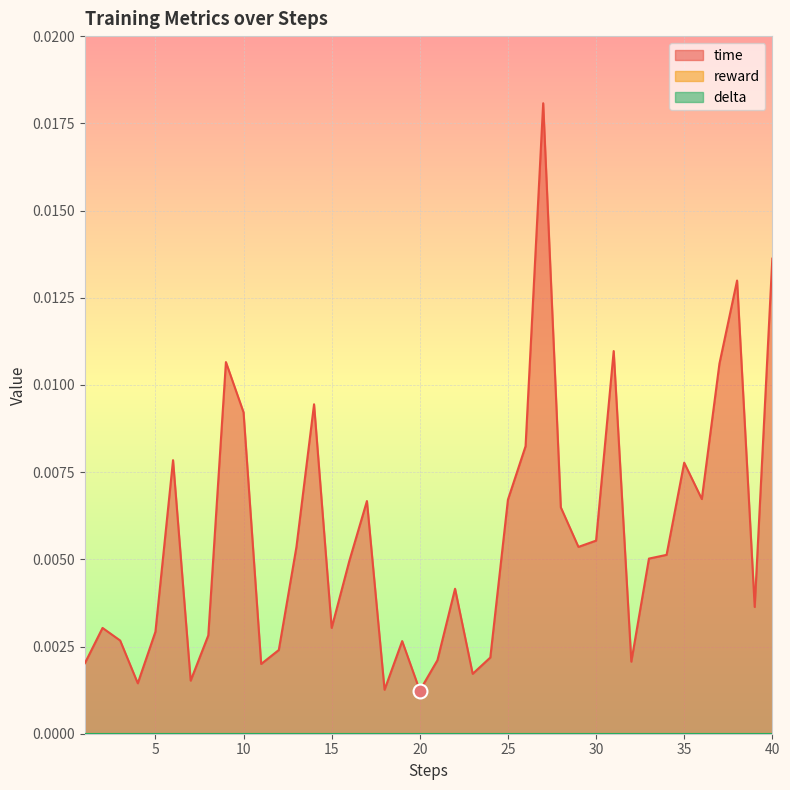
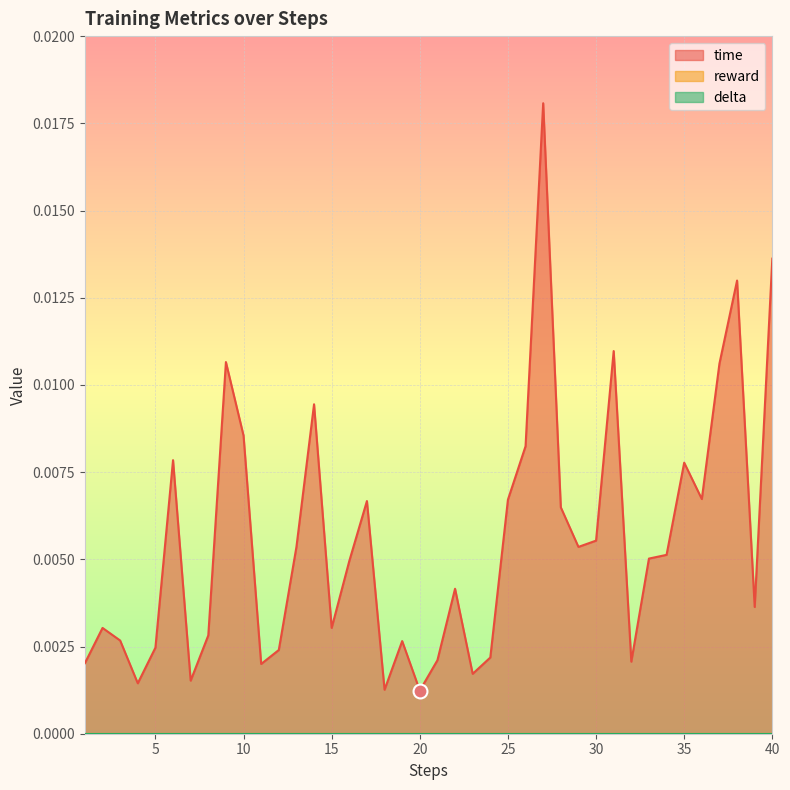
time, 5: 0.0029 -> 0.0025
time, 10: 0.0092 -> 0.0085
